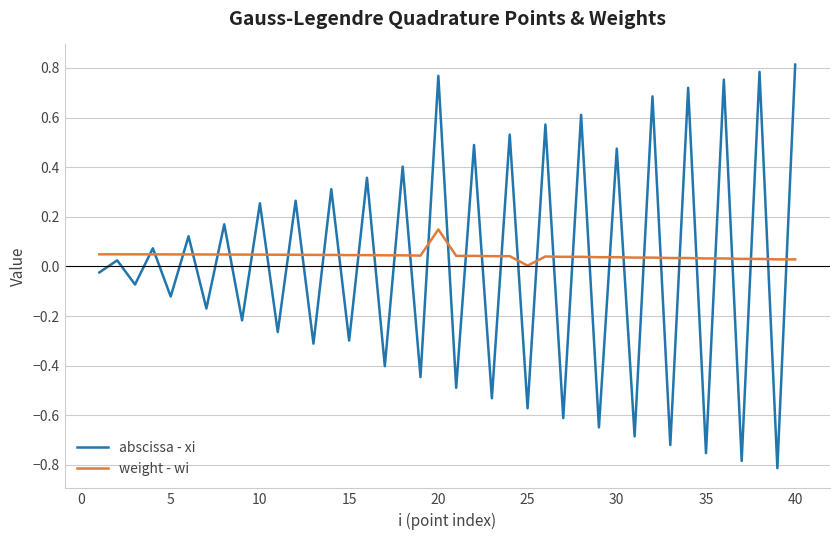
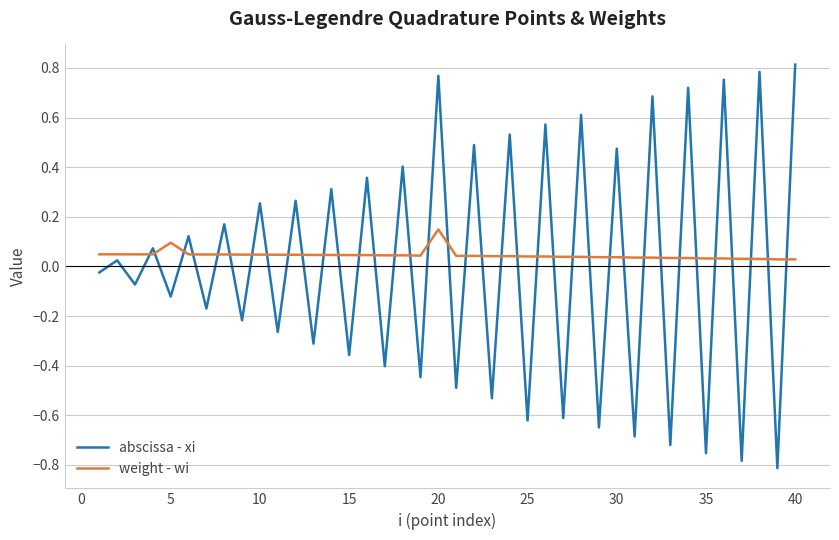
weight - wi, 5: 0.05 -> 0.10
abscissa - xi, 15: -0.30 -> -0.36
abscissa - xi, 25: -0.57 -> -0.62
weight - wi, 25: 0.00 -> 0.04
